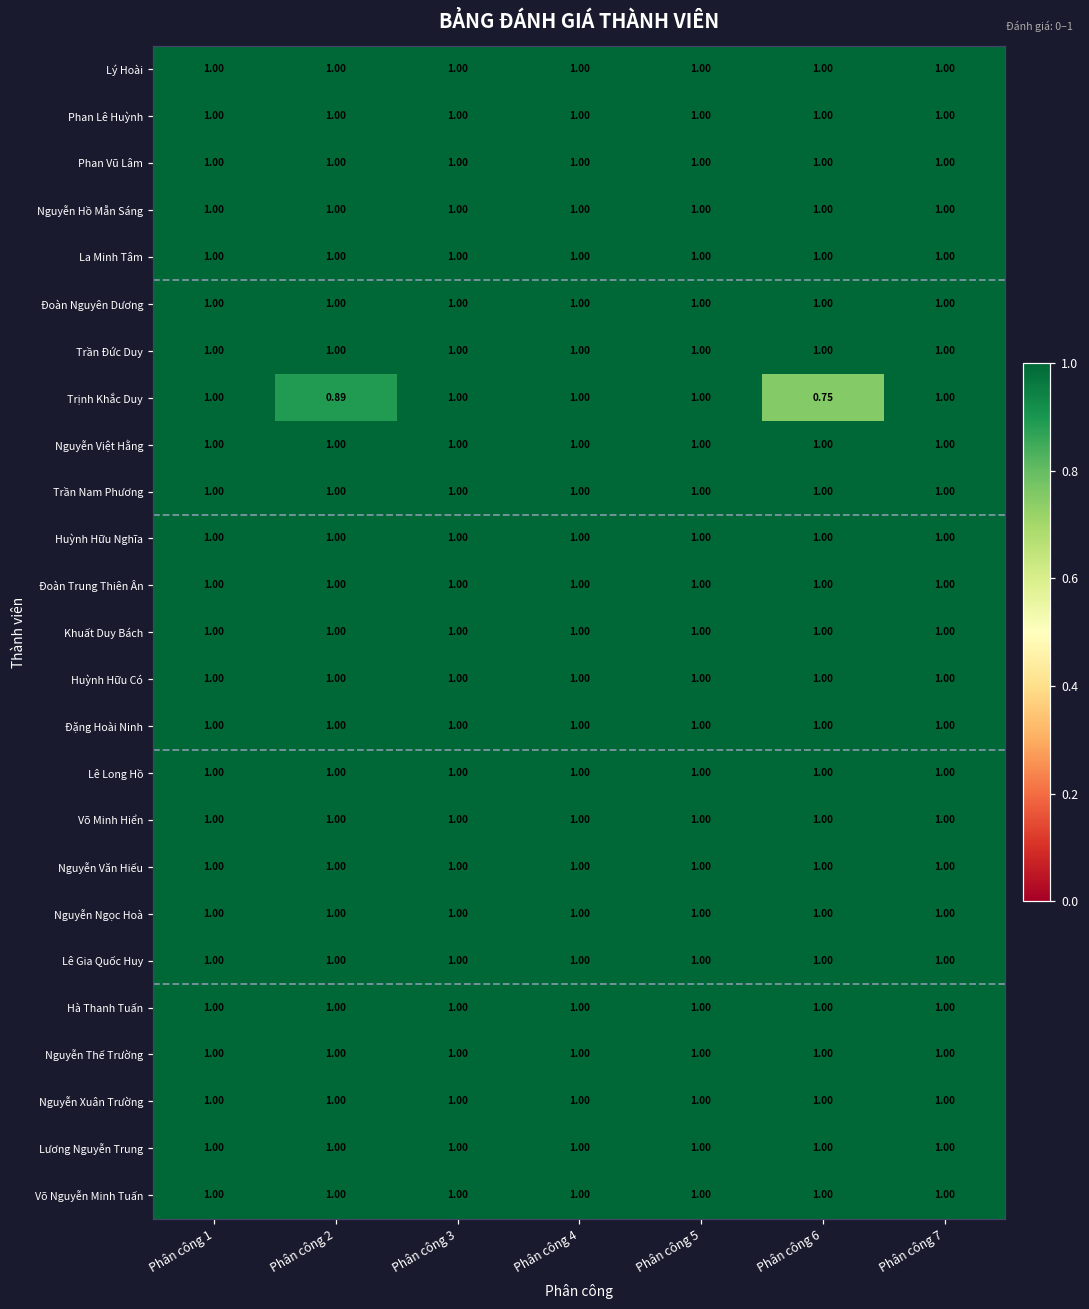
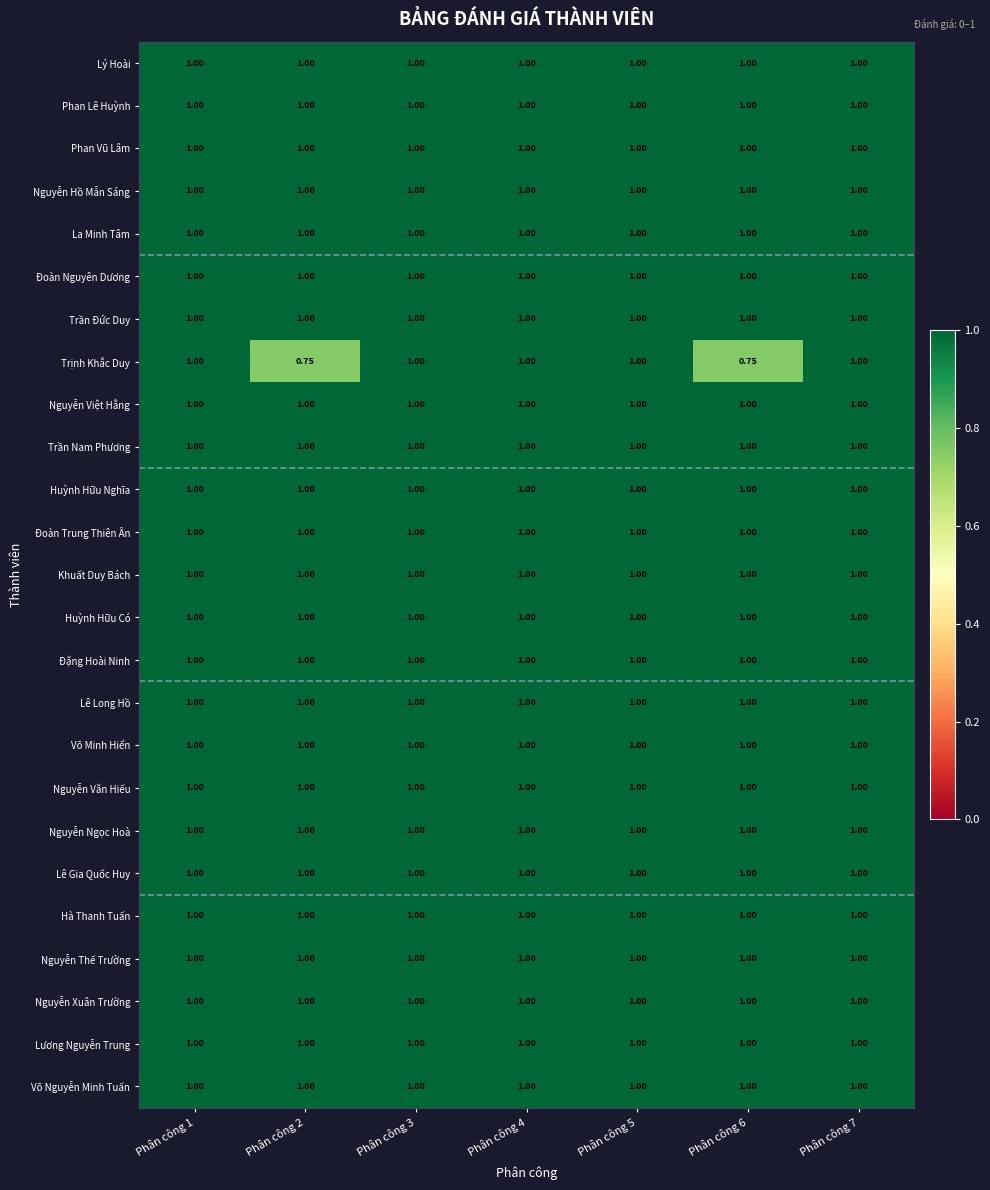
Trịnh Khắc Duy, Phân công 2: 0.89 -> 0.75
